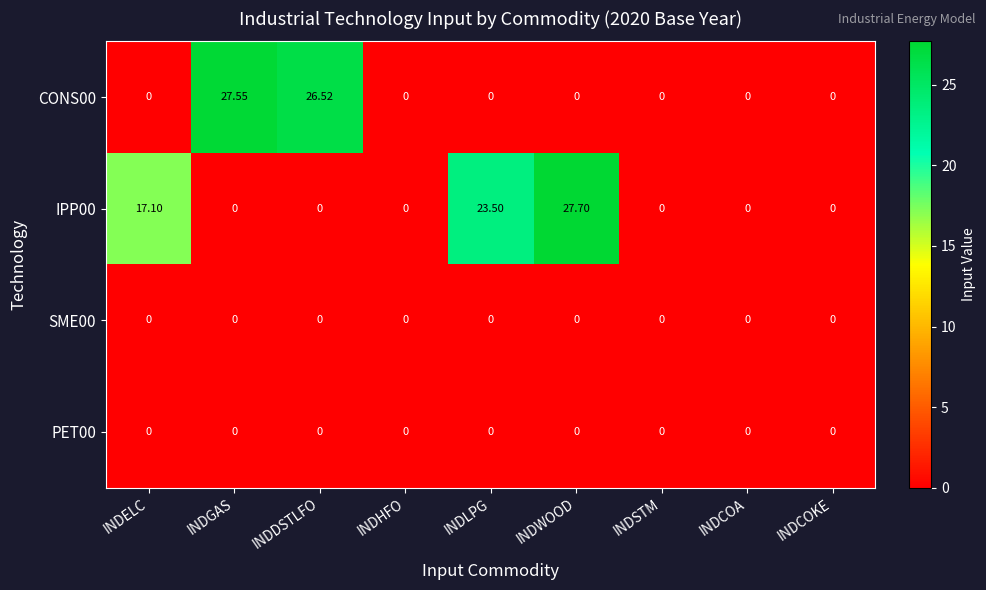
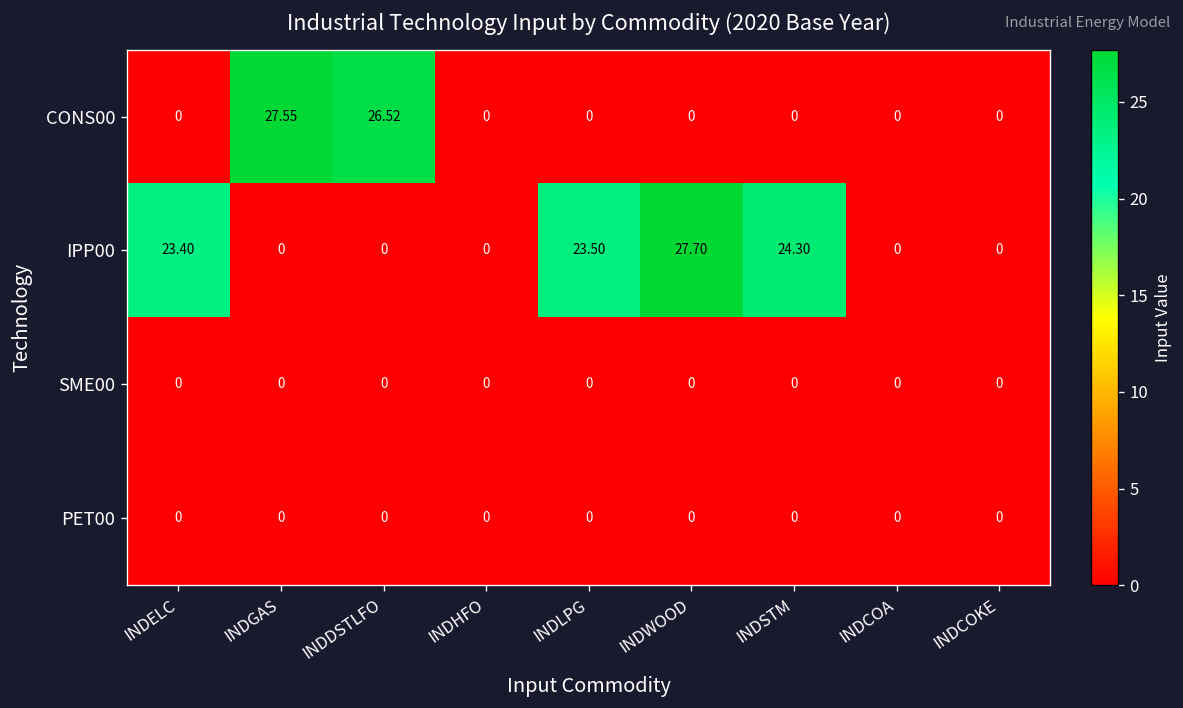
IPP00, INDELC: 17.10 -> 23.40
IPP00, INDSTM: 0 -> 24.30
